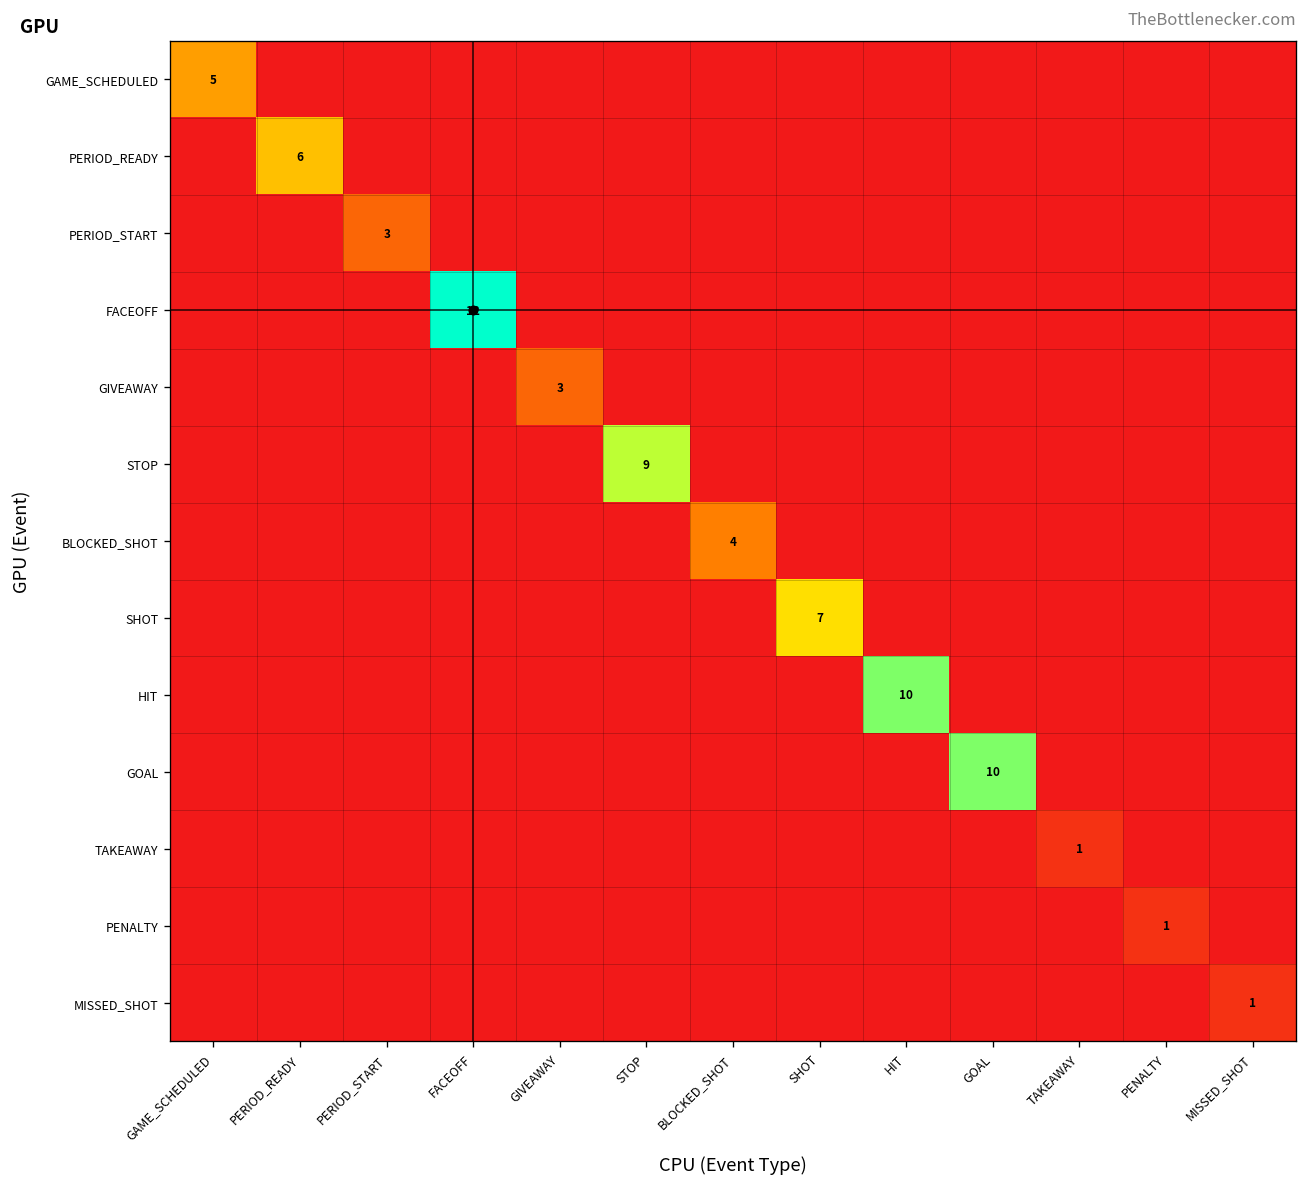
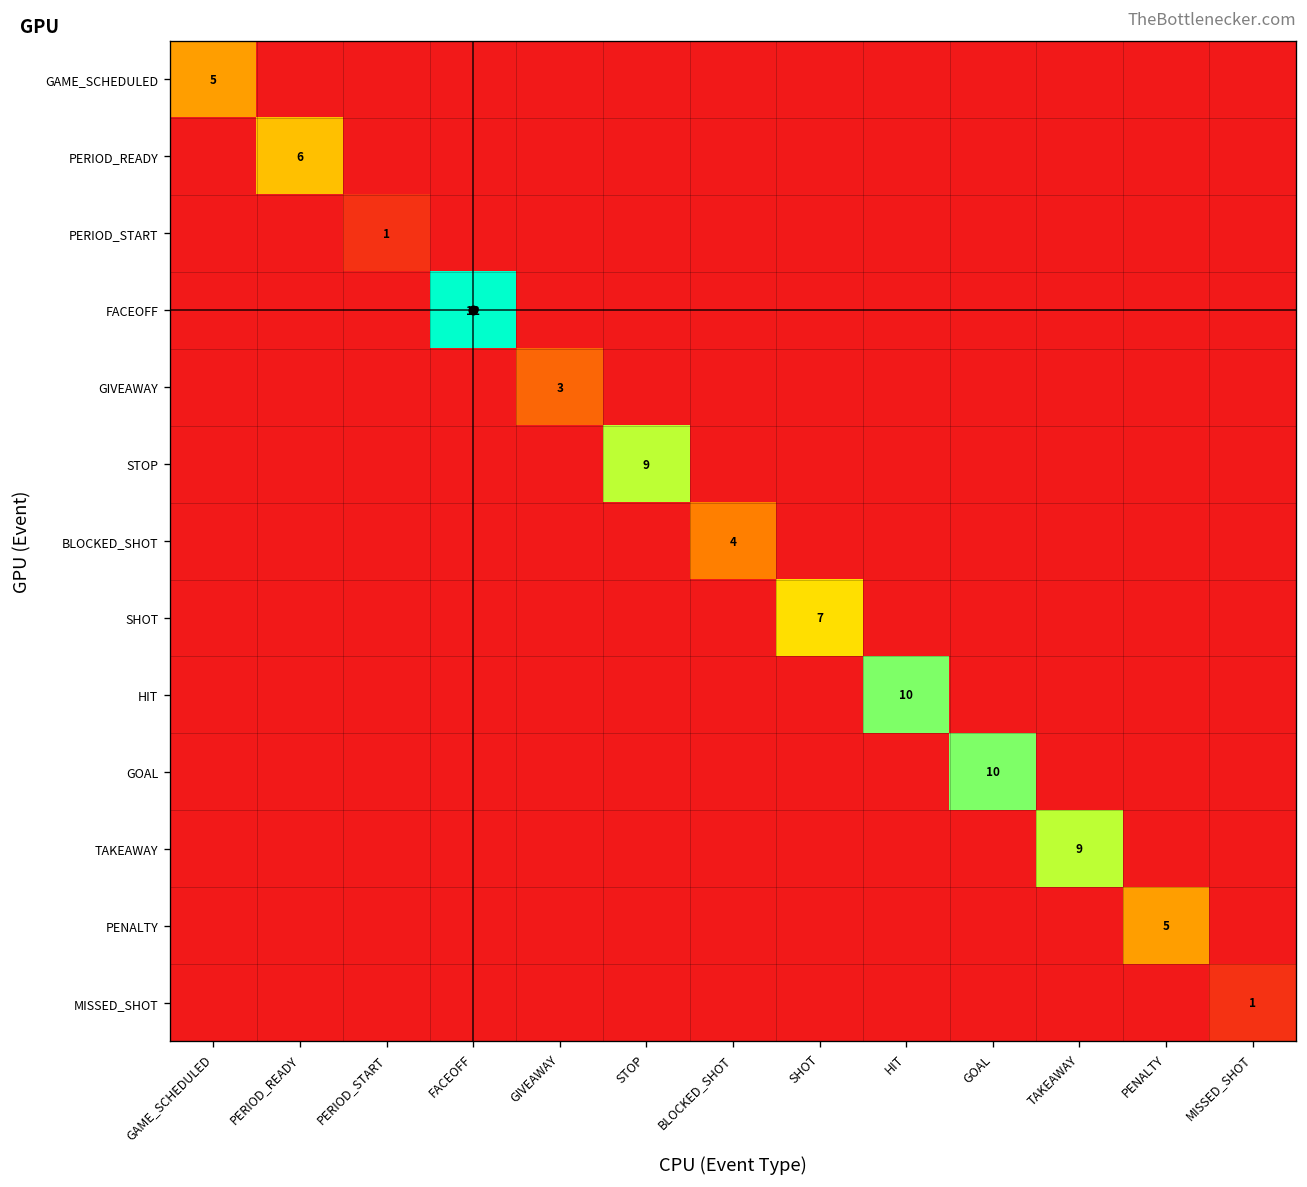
PERIOD_START, PERIOD_START: 3 -> 1
TAKEAWAY, TAKEAWAY: 1 -> 9
PENALTY, PENALTY: 1 -> 5
